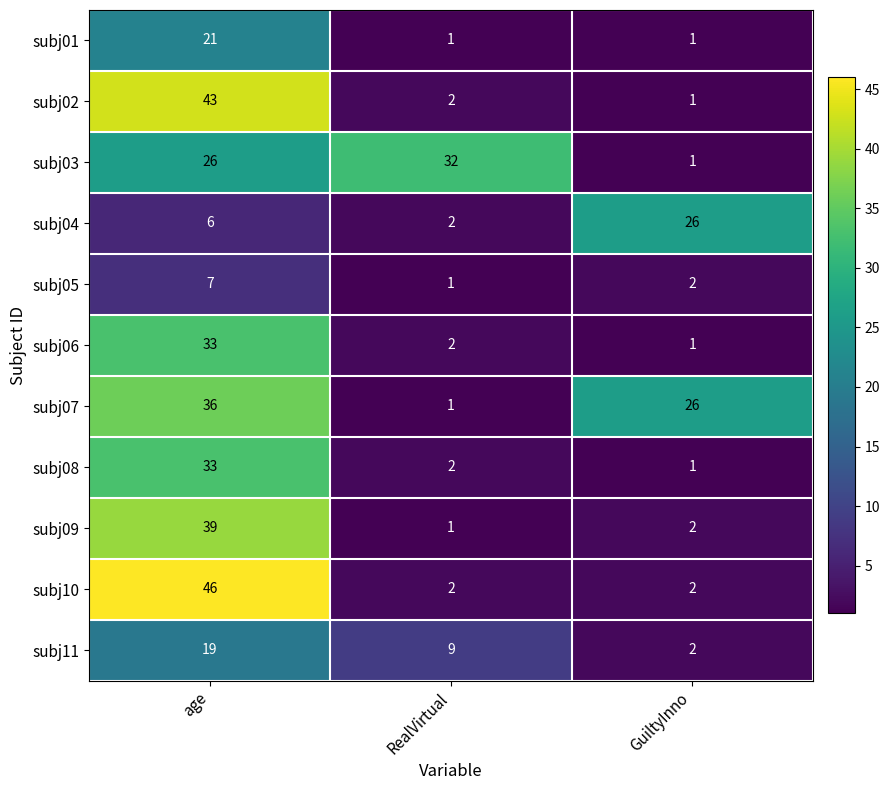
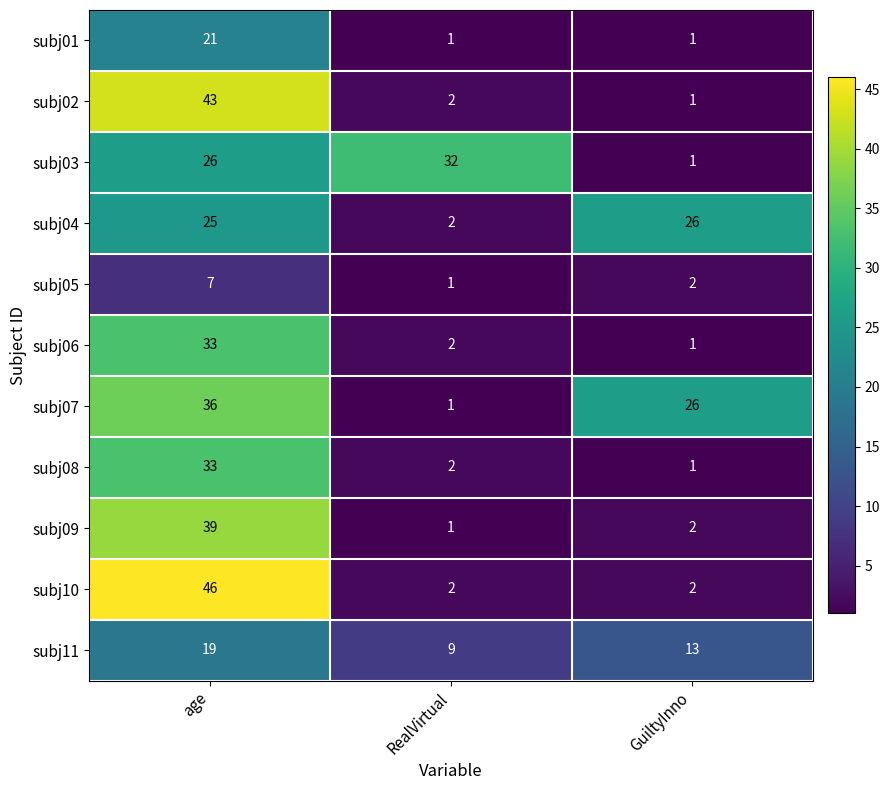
subj04, age: 6 -> 25
subj11, GuiltyInno: 2 -> 13
